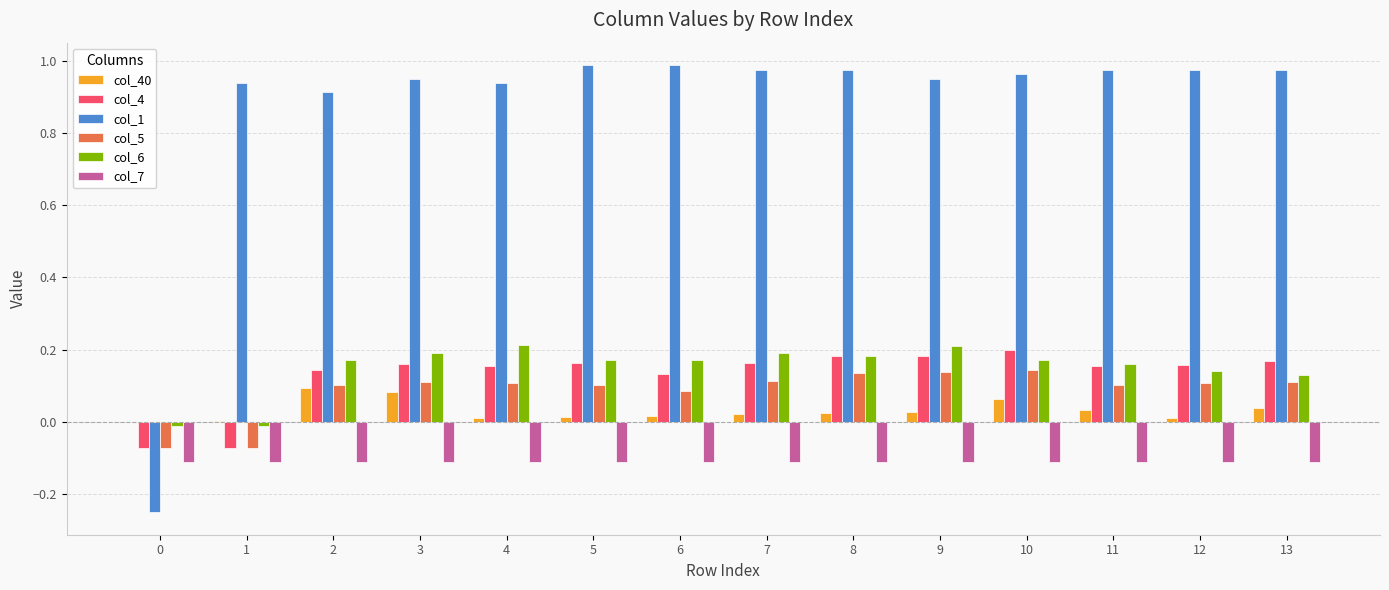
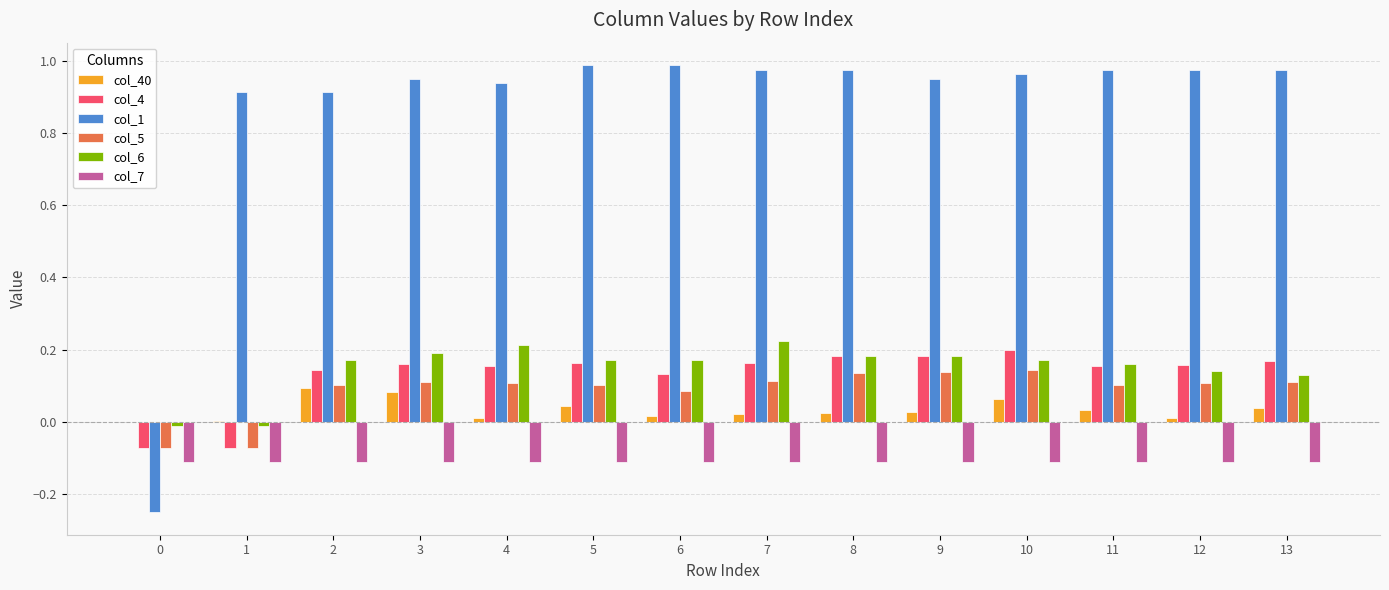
col_1, 1: 0.94 -> 0.91
col_40, 5: 0.01 -> 0.04
col_6, 7: 0.19 -> 0.23
col_6, 9: 0.21 -> 0.18
